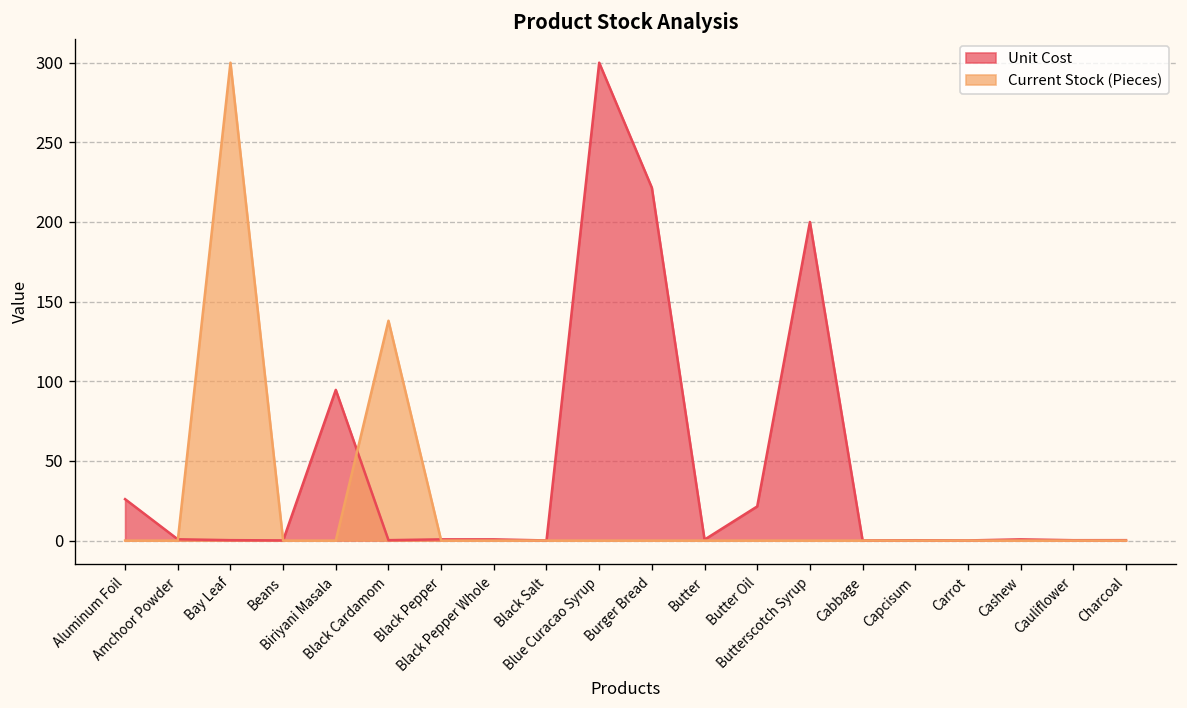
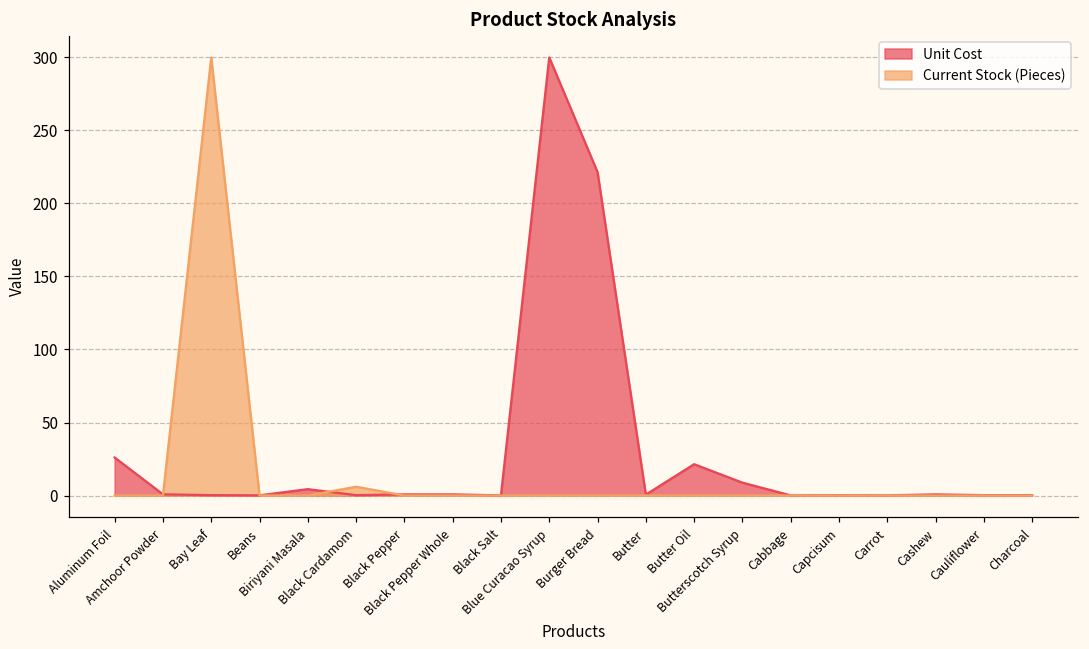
Unit Cost, Biriyani Masala: 95 -> 4
Current Stock (Pieces), Black Cardamom: 138 -> 6
Unit Cost, Butterscotch Syrup: 200 -> 9
